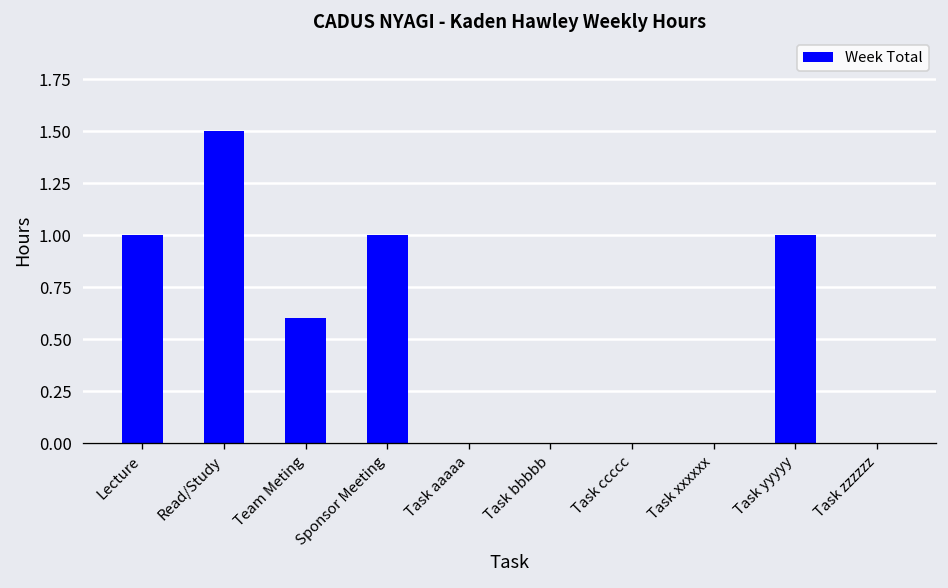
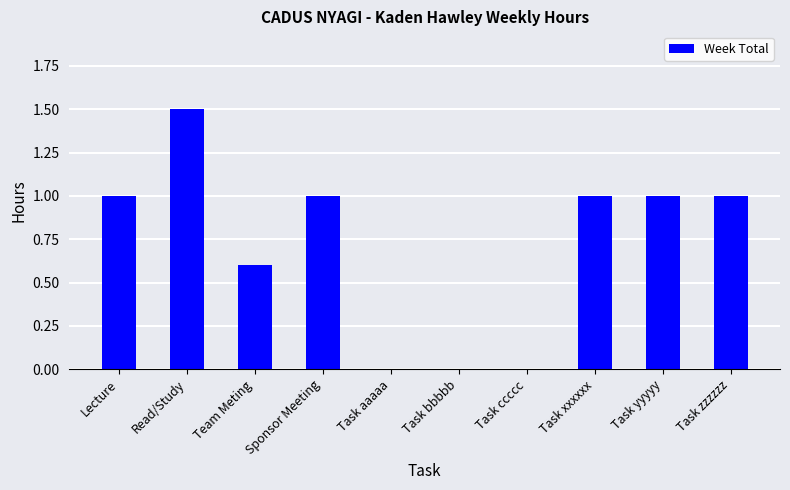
Task xxxxxx: 0 -> 1
Task zzzzzz: 0 -> 1
